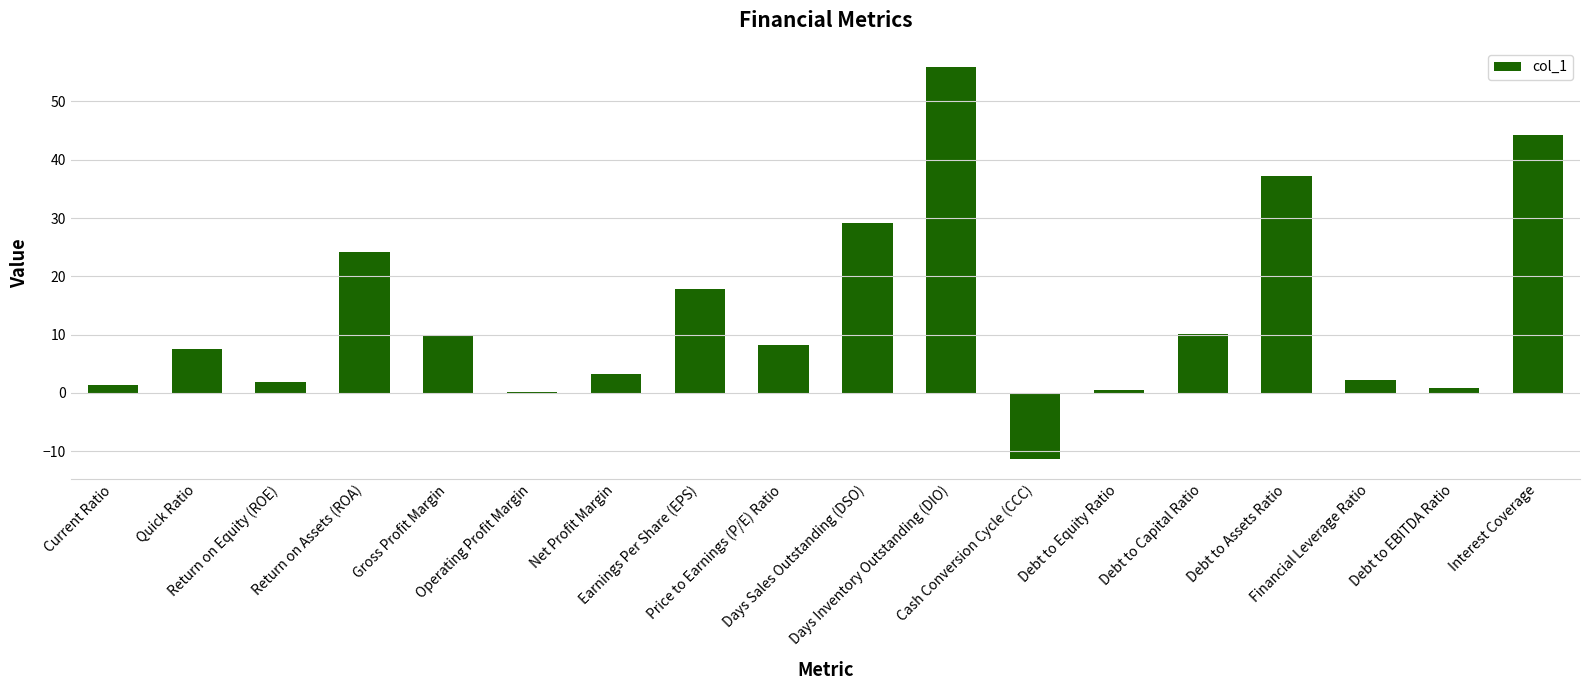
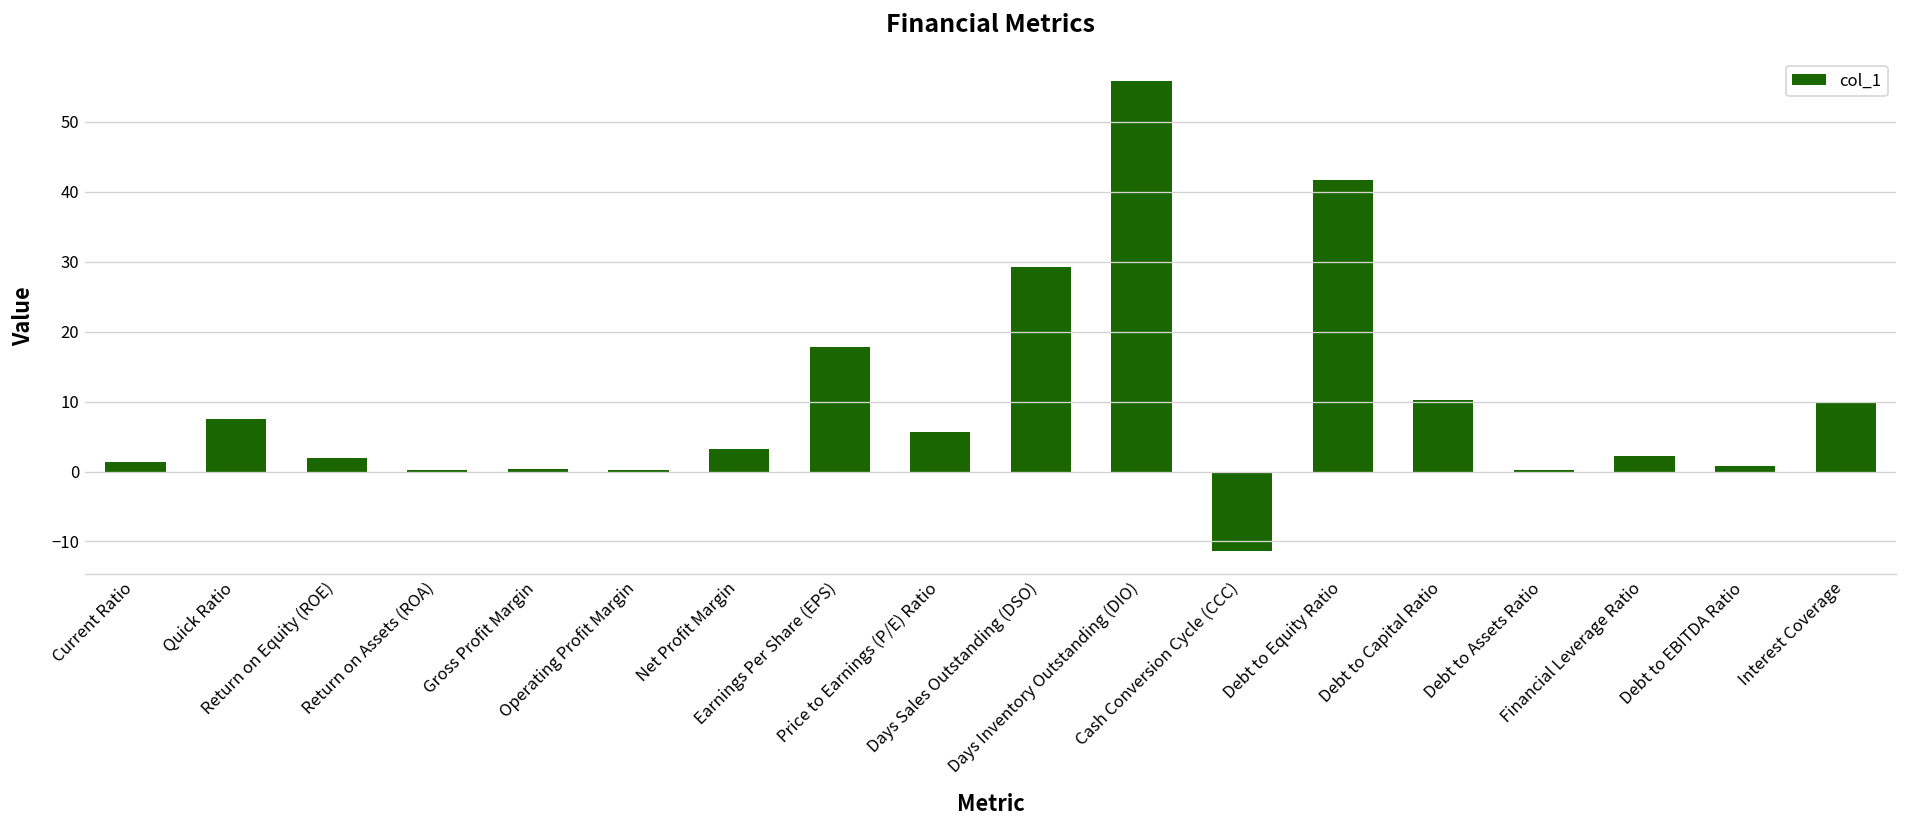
Return on Assets (ROA): 24 -> 0
Gross Profit Margin: 10 -> 0
Price to Earnings (P/E) Ratio: 8 -> 6
Debt to Equity Ratio: 0 -> 42
Debt to Assets Ratio: 37 -> 0
Interest Coverage: 44 -> 10
